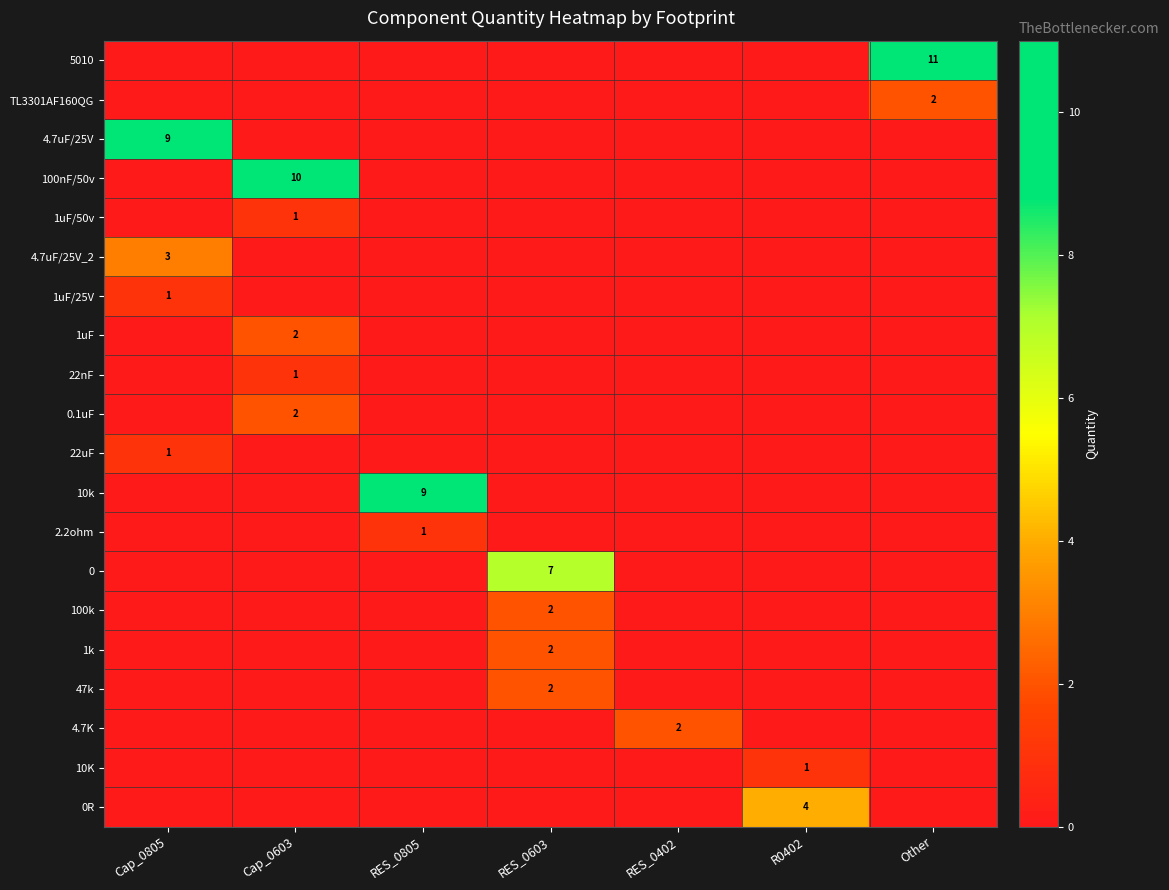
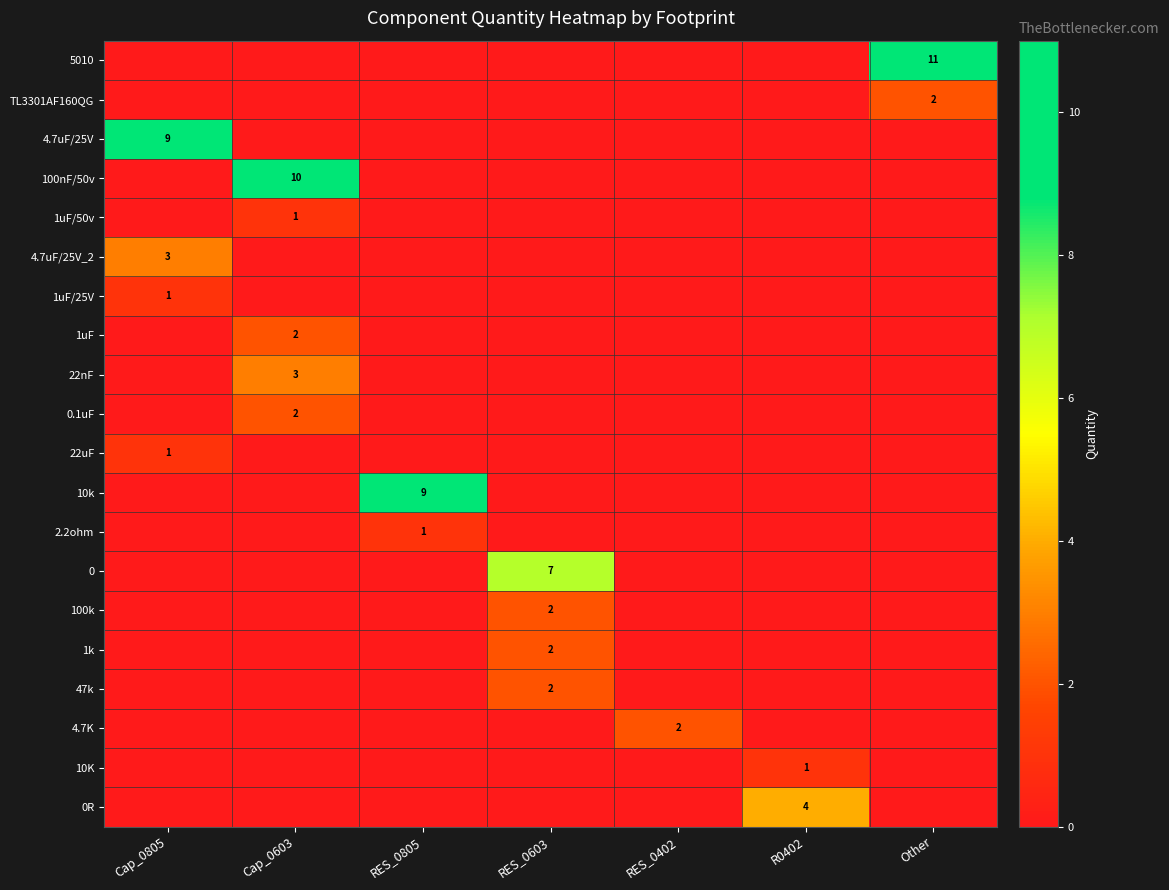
22nF, Cap_0603: 1 -> 3
